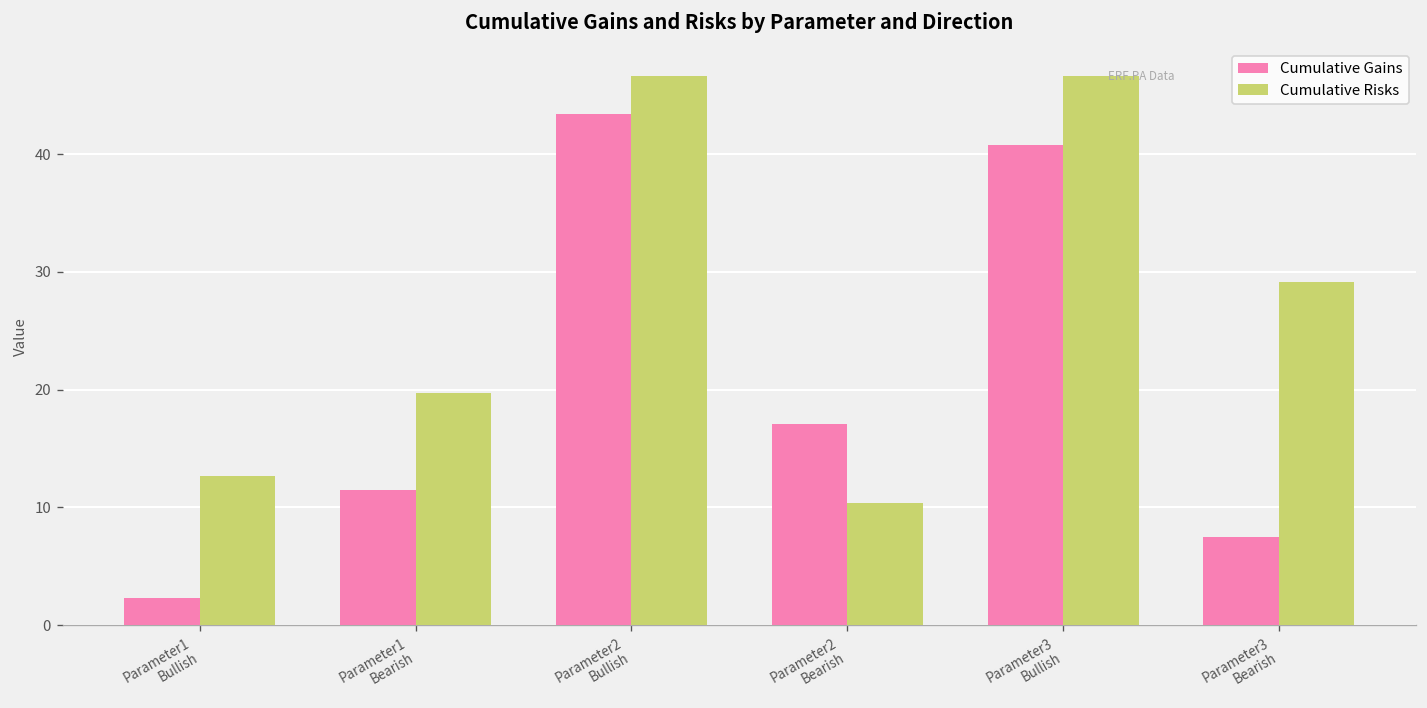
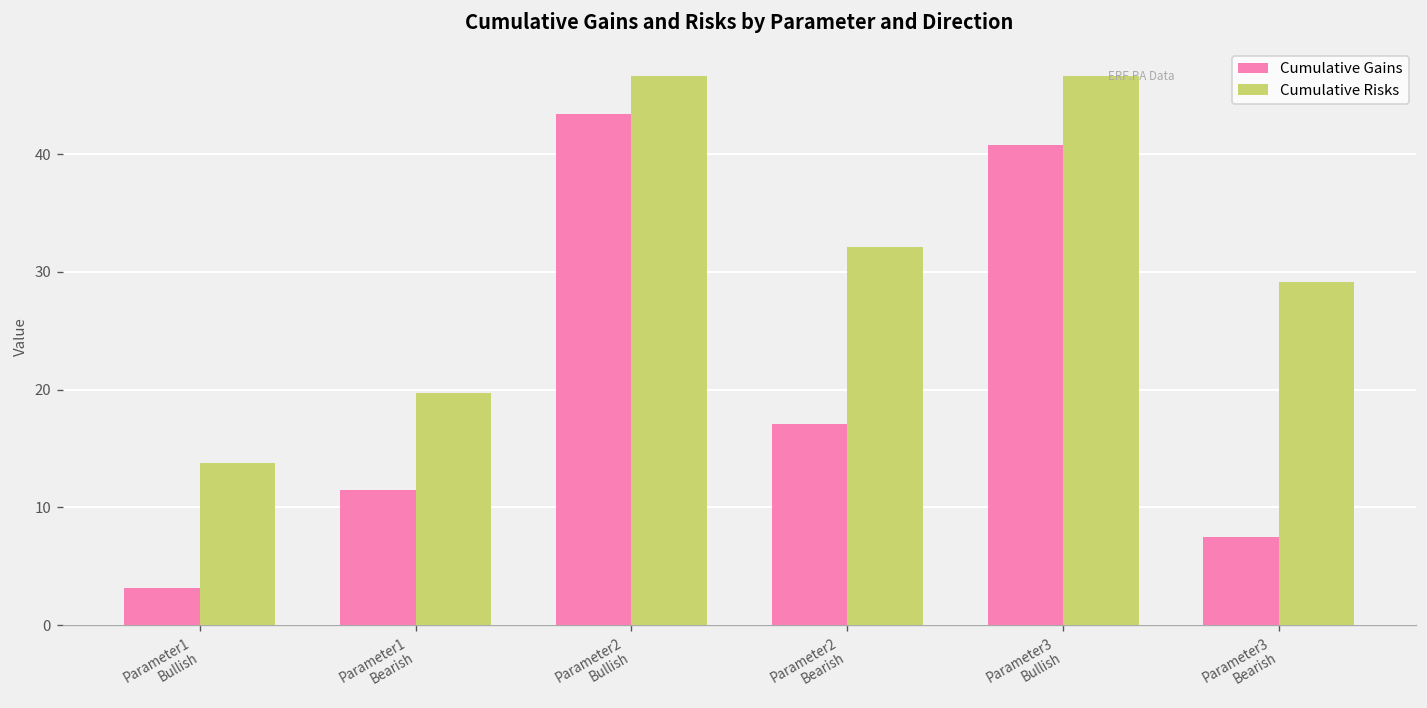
Cumulative Gains, Parameter1 Bullish: 2 -> 3
Cumulative Risks, Parameter1 Bullish: 13 -> 14
Cumulative Risks, Parameter2 Bearish: 10 -> 32
